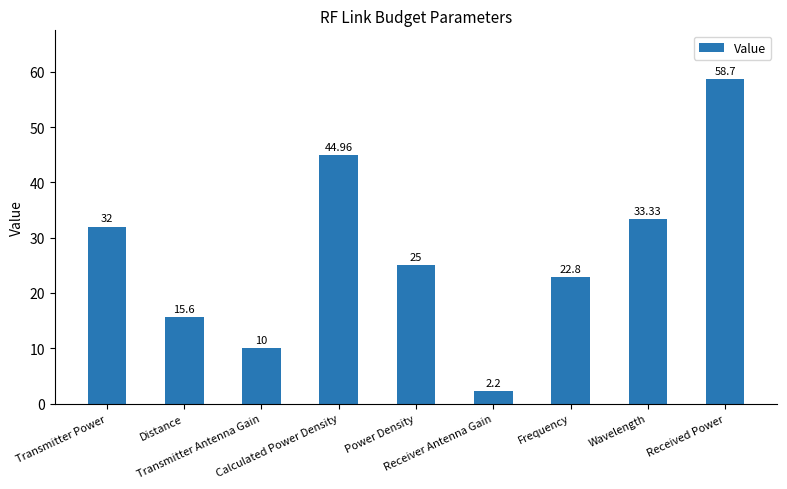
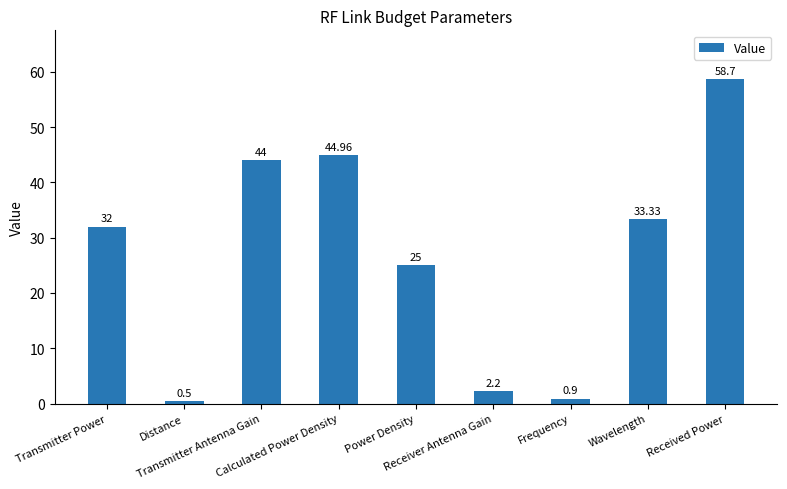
Distance: 15.6 -> 0.5
Transmitter Antenna Gain: 10 -> 44
Frequency: 22.8 -> 0.9
